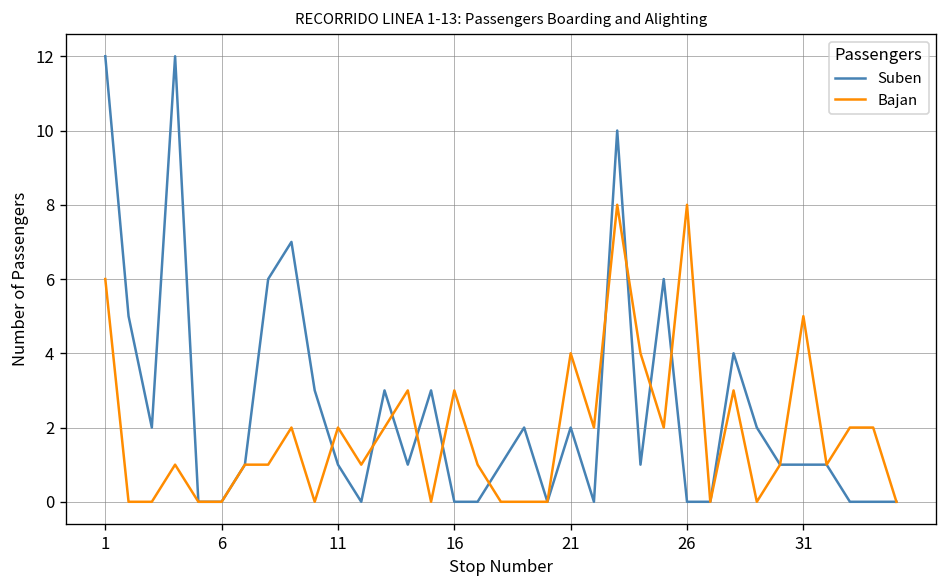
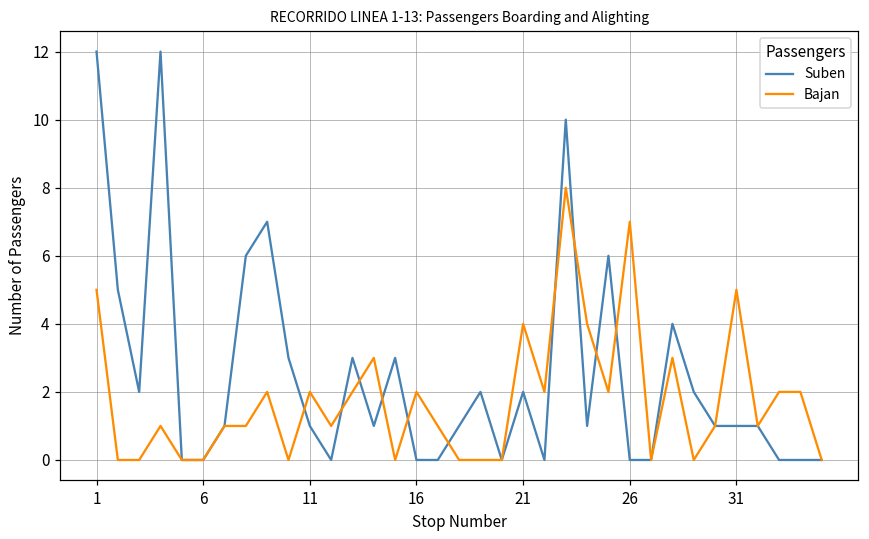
Bajan, 1: 6 -> 5
Bajan, 16: 3 -> 2
Bajan, 26: 8 -> 7
